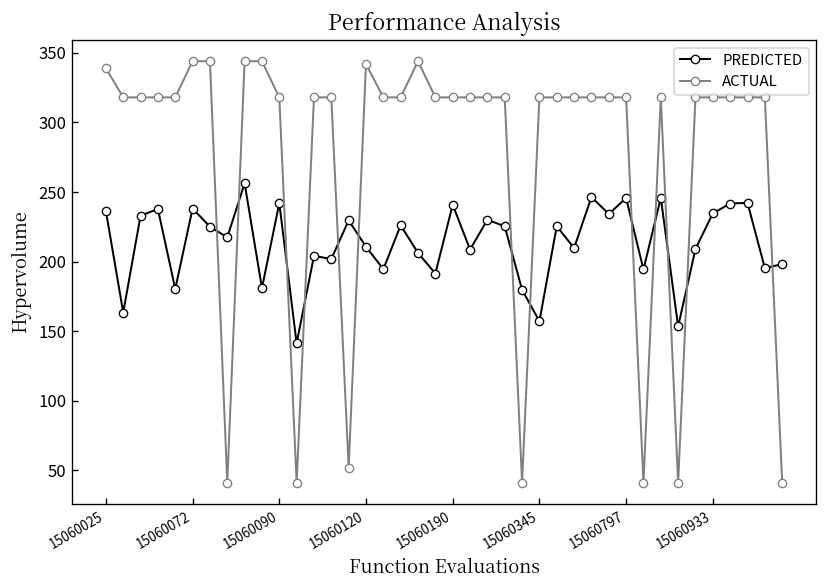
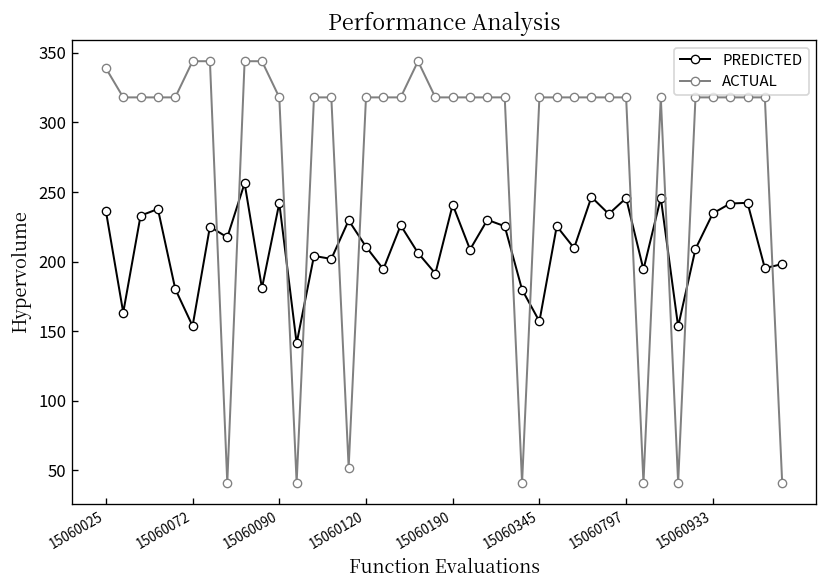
PREDICTED, 15060072: 238 -> 154
ACTUAL, 15060120: 342 -> 318
